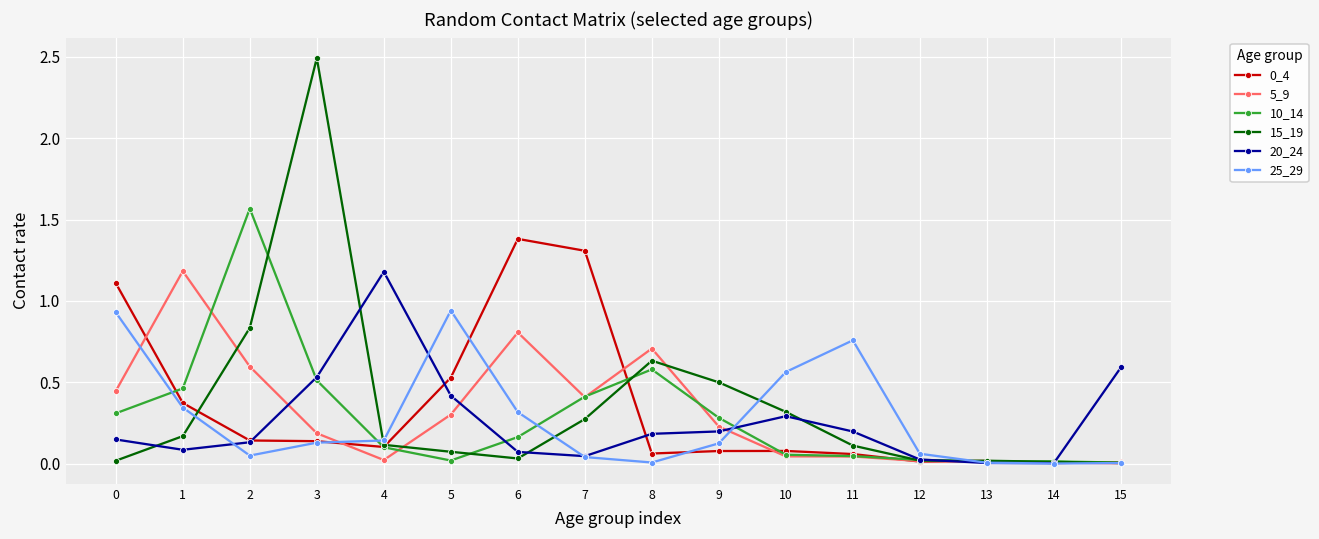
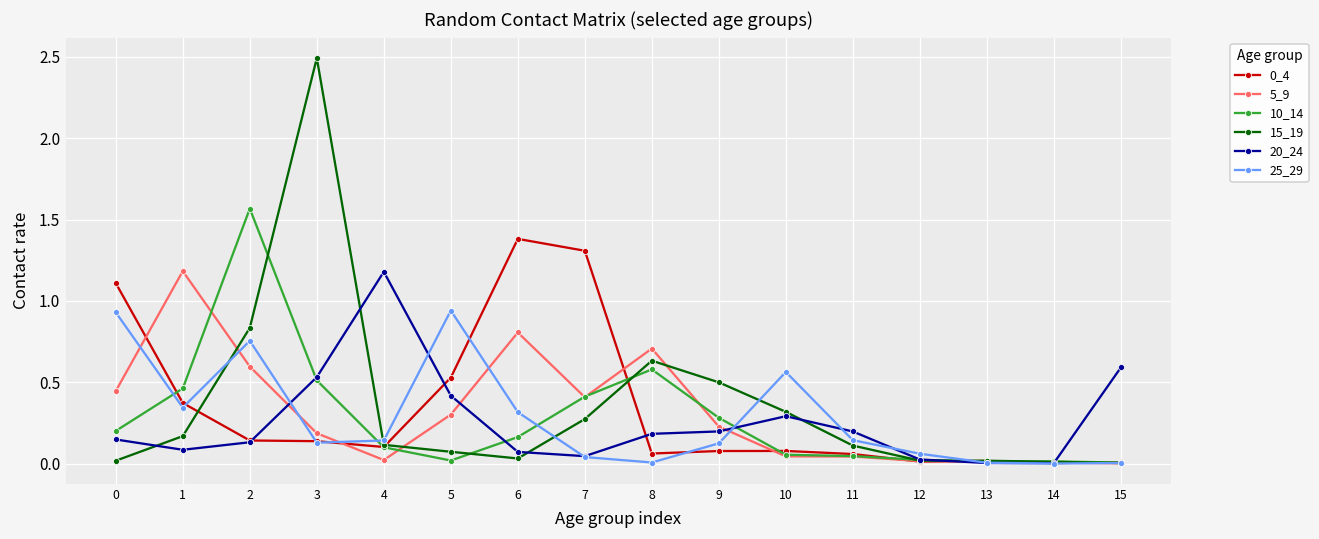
10_14, 0: 0.31 -> 0.20
25_29, 2: 0.05 -> 0.75
25_29, 11: 0.76 -> 0.14
